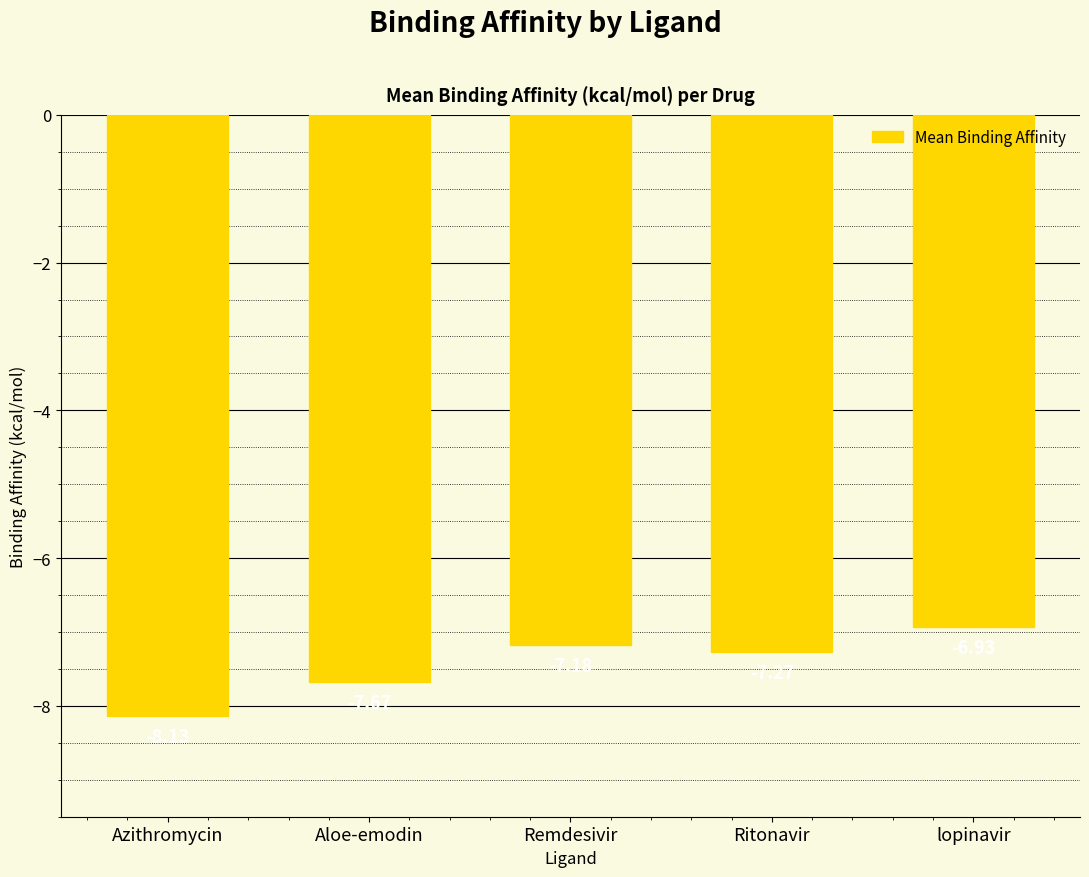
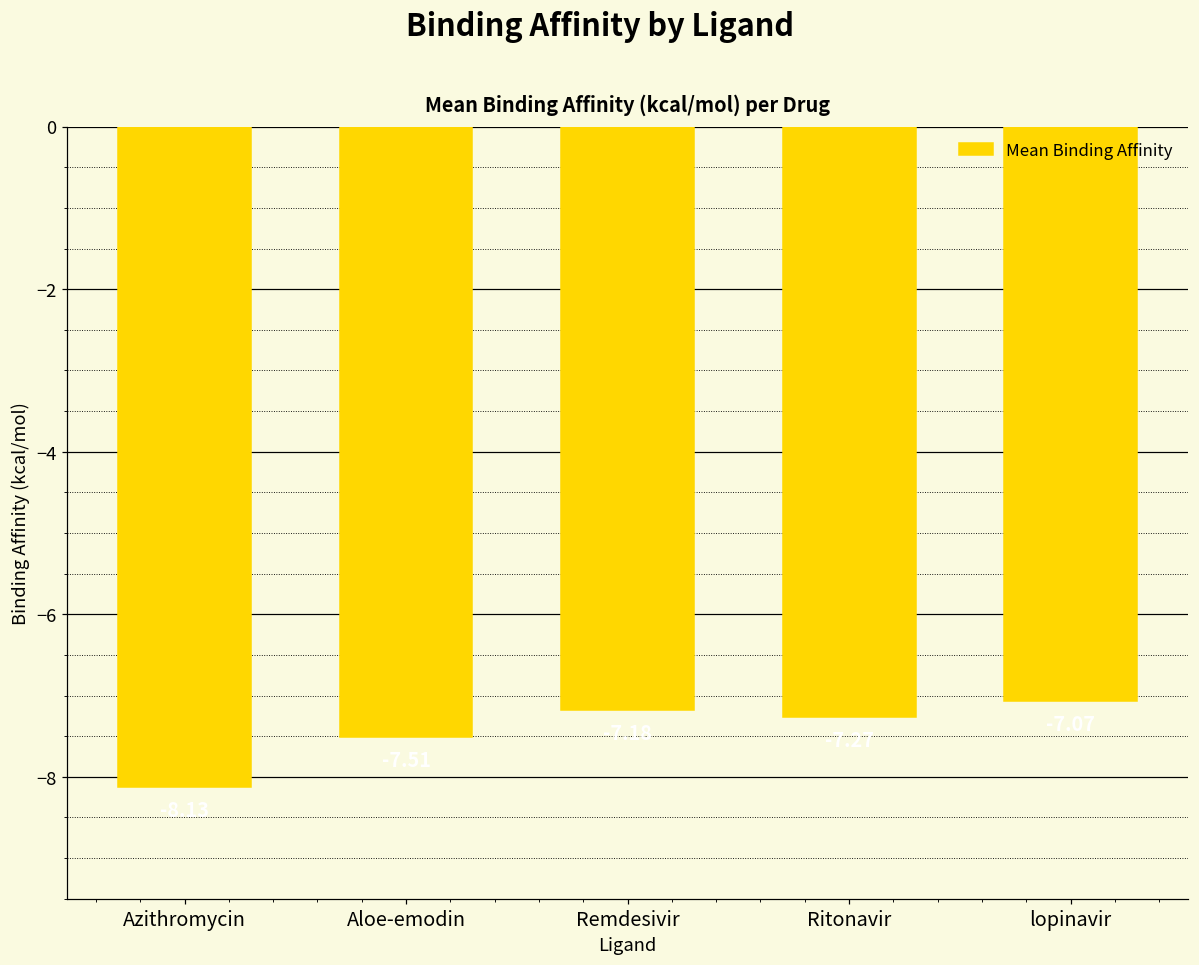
Aloe-emodin: -7.7 -> -7.5
lopinavir: -6.9 -> -7.1
